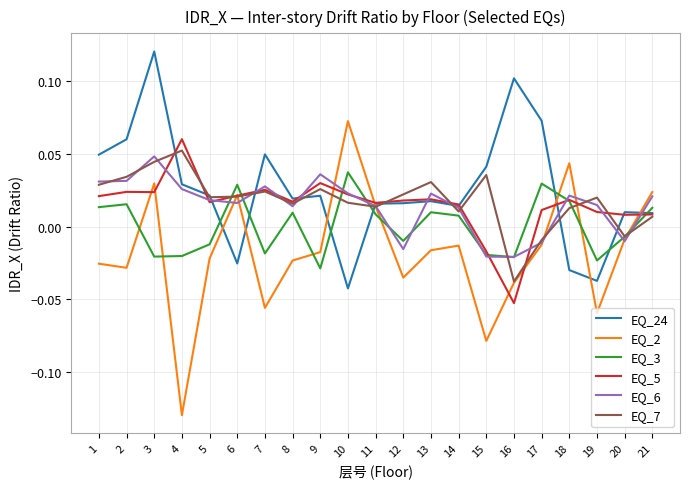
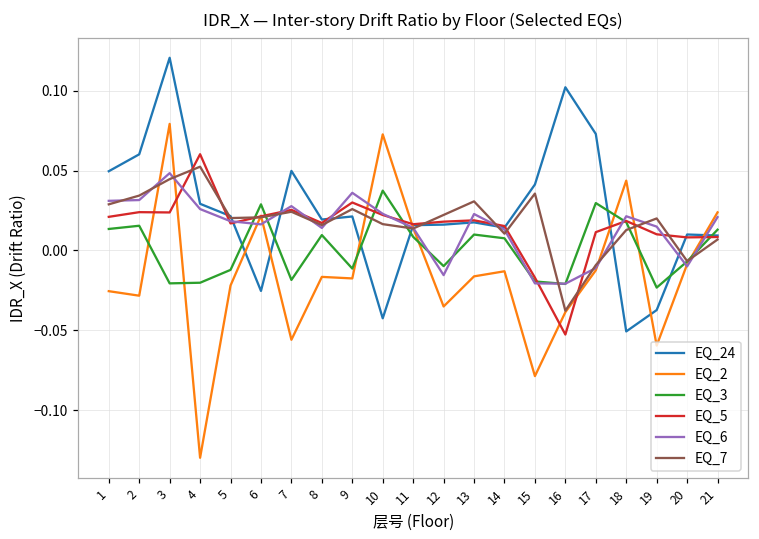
EQ_2, 3: 0.030 -> 0.079
EQ_2, 8: -0.023 -> -0.017
EQ_3, 9: -0.029 -> -0.011
EQ_24, 18: -0.030 -> -0.051
